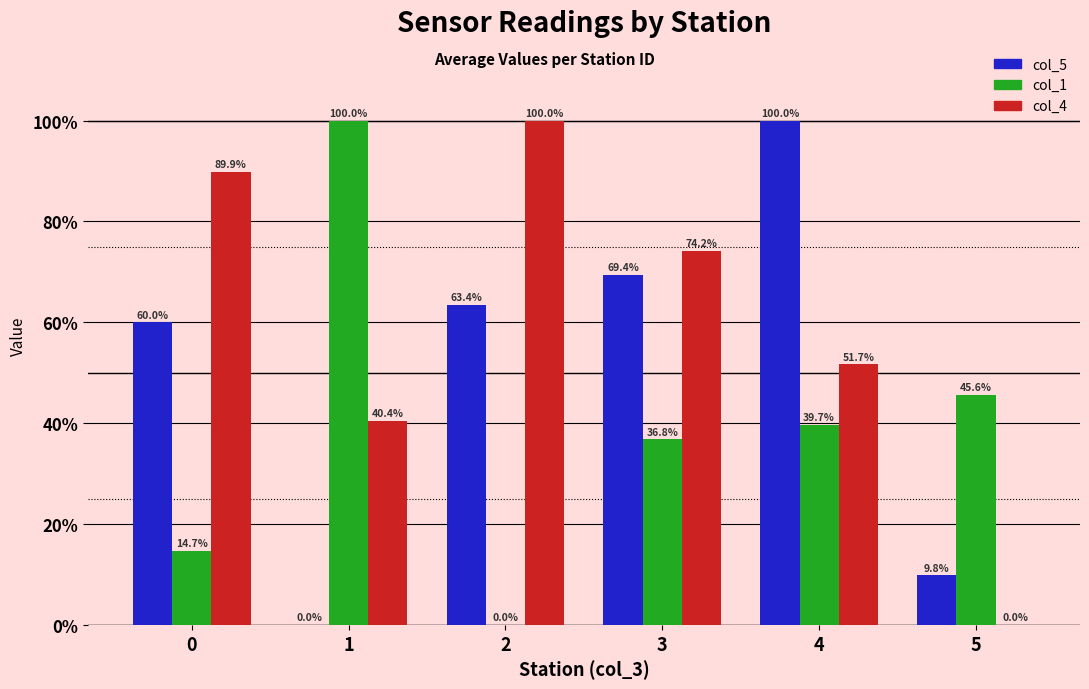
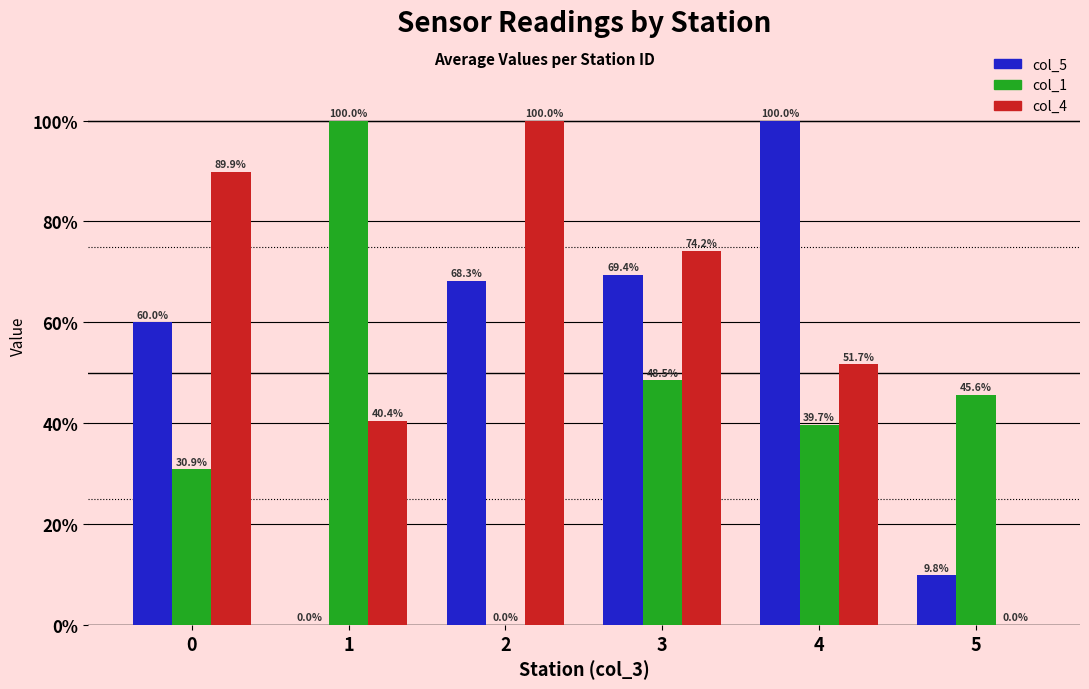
col_1, 0: 14.7% -> 30.9%
col_5, 2: 63.4% -> 68.3%
col_1, 3: 36.8% -> 48.5%
